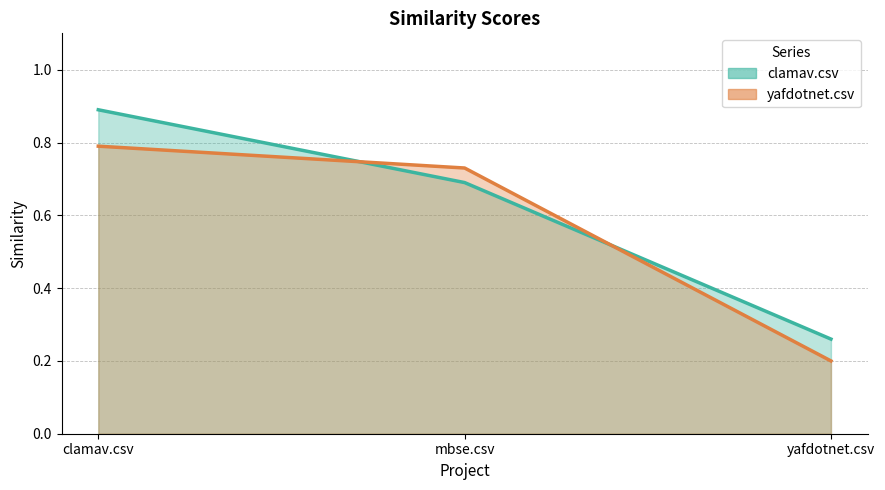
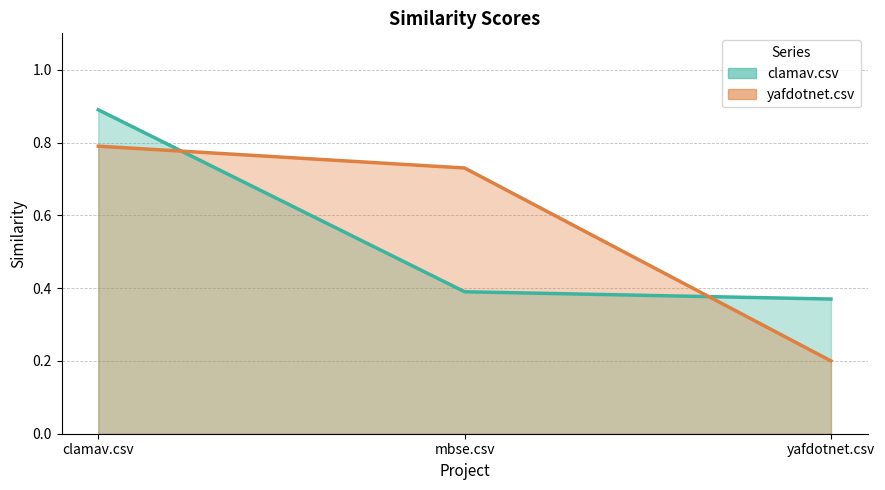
clamav.csv, mbse.csv: 0.69 -> 0.39
clamav.csv, yafdotnet.csv: 0.26 -> 0.37
